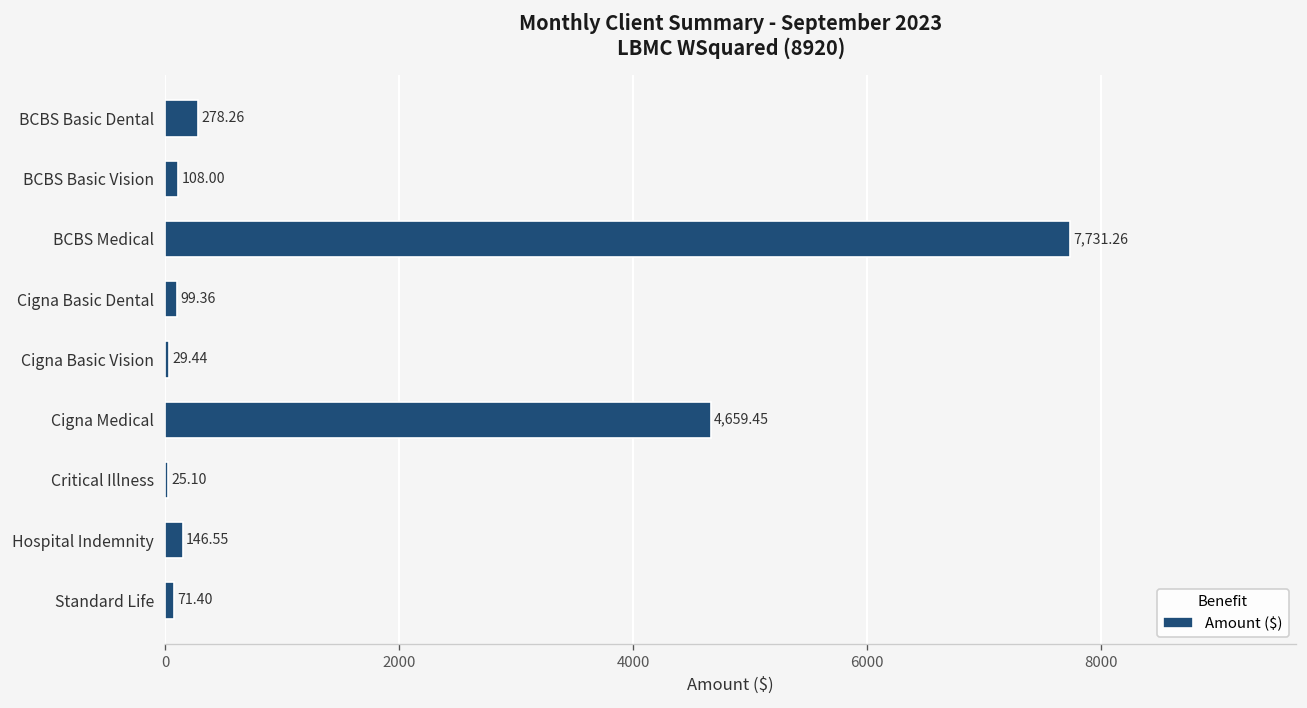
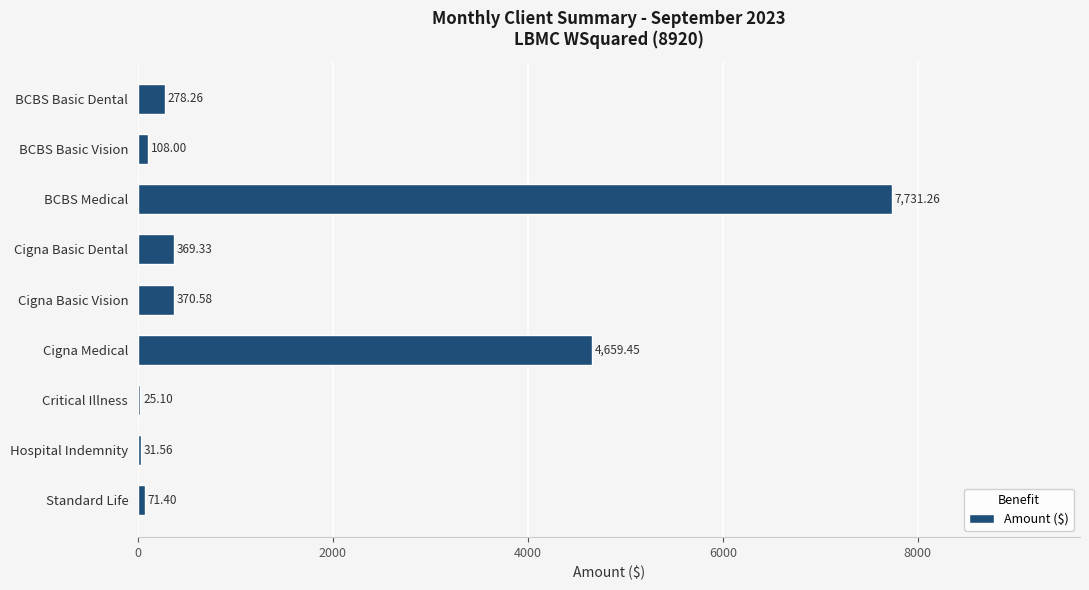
Cigna Basic Dental: 99.36 -> 369.33
Cigna Basic Vision: 29.44 -> 370.58
Hospital Indemnity: 146.55 -> 31.56
